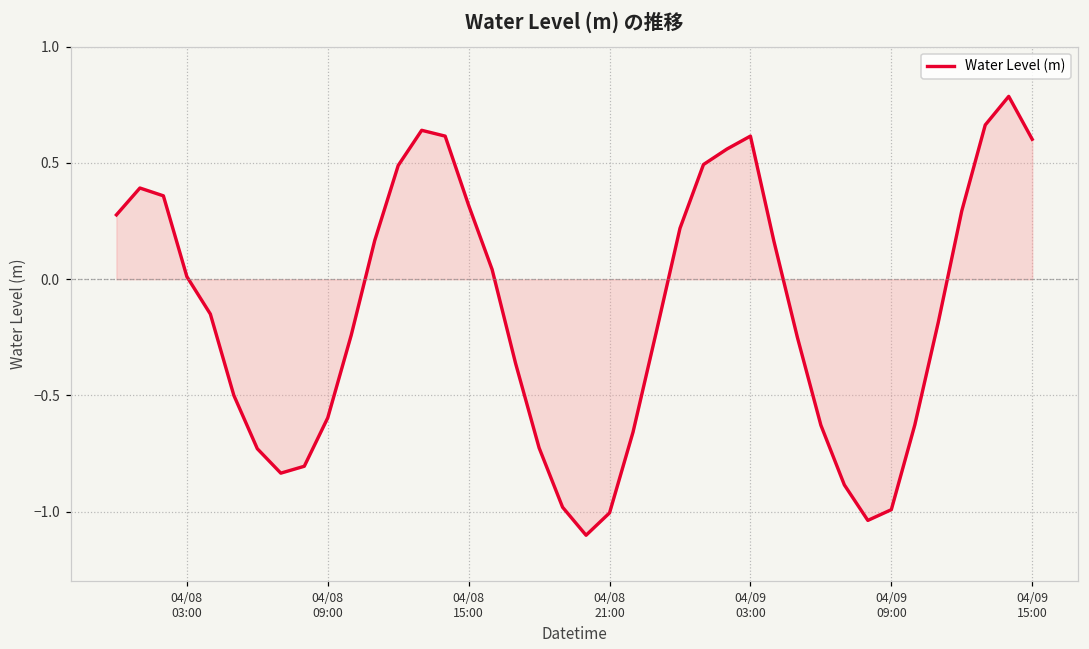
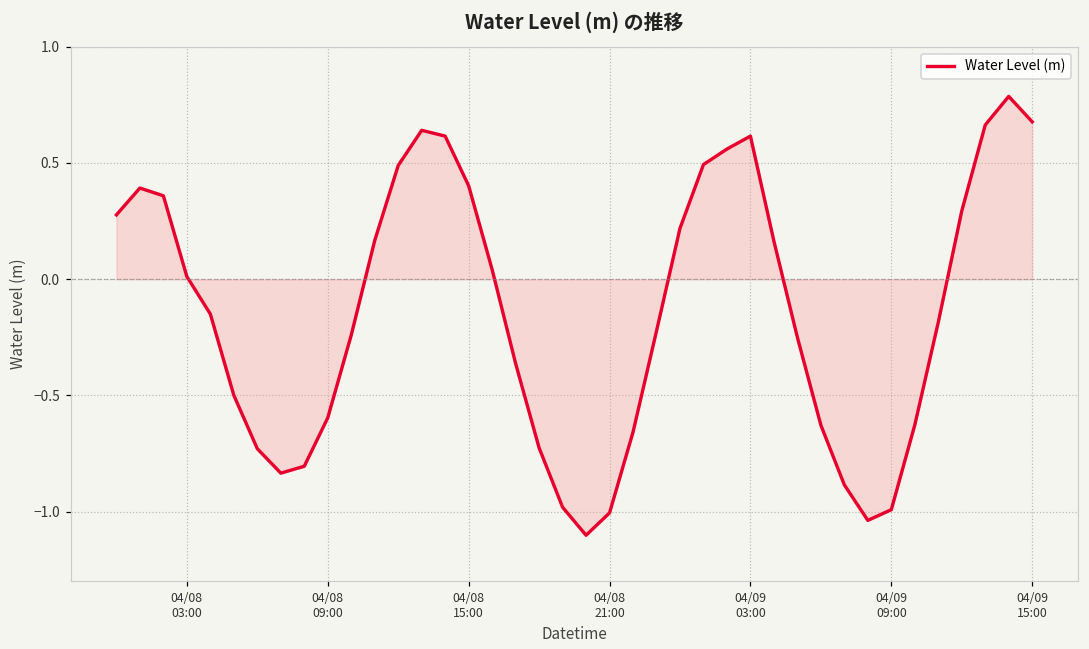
Water Level (m), 04/08 15:00: 0.32 -> 0.40
Water Level (m), 04/09 15:00: 0.60 -> 0.68
